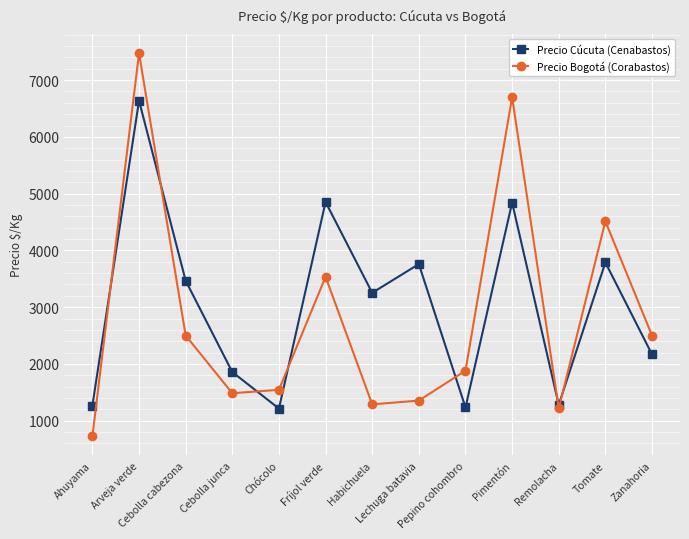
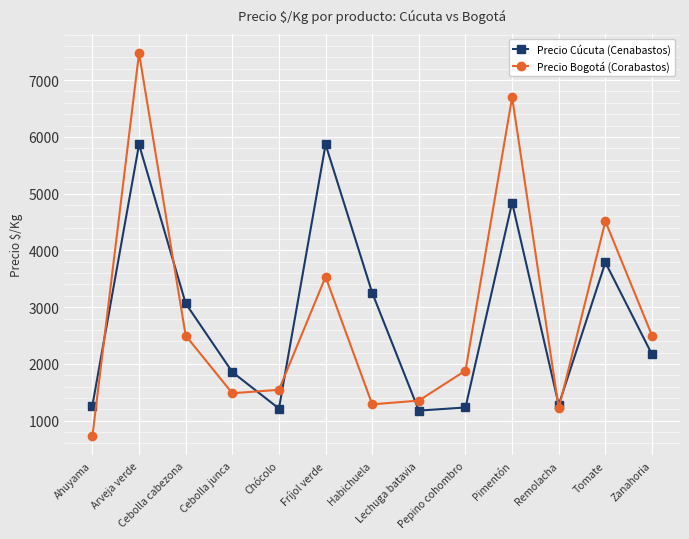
Precio Cúcuta (Cenabastos), Arveja verde: 6600 -> 5900
Precio Cúcuta (Cenabastos), Cebolla cabezona: 3500 -> 3100
Precio Cúcuta (Cenabastos), Fríjol verde: 4900 -> 5900
Precio Cúcuta (Cenabastos), Lechuga batavia: 3800 -> 1200
